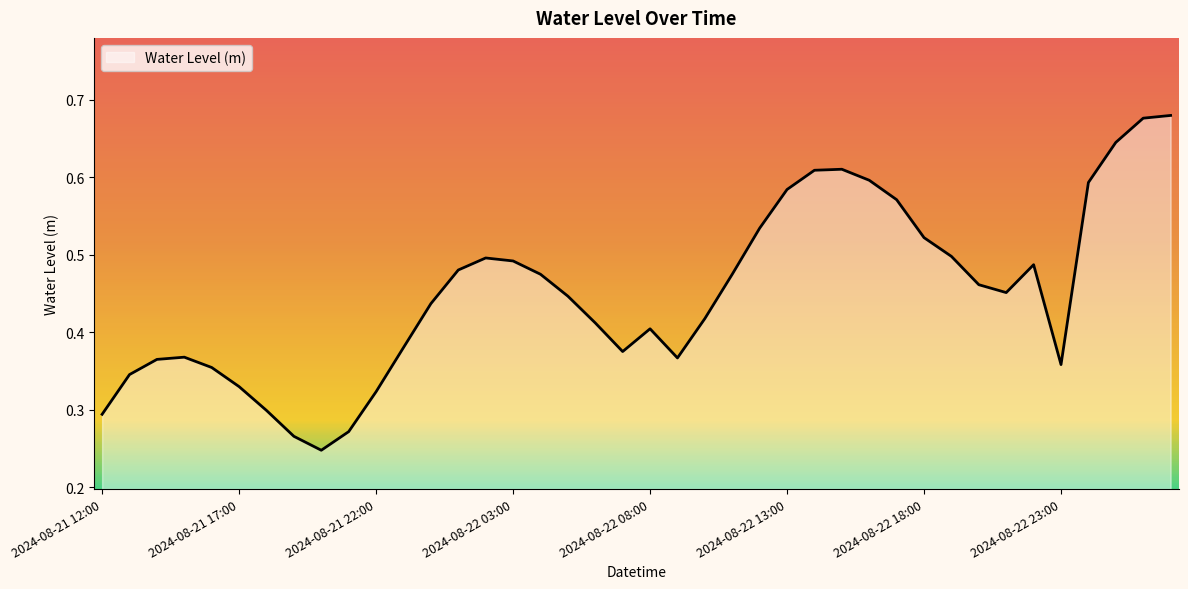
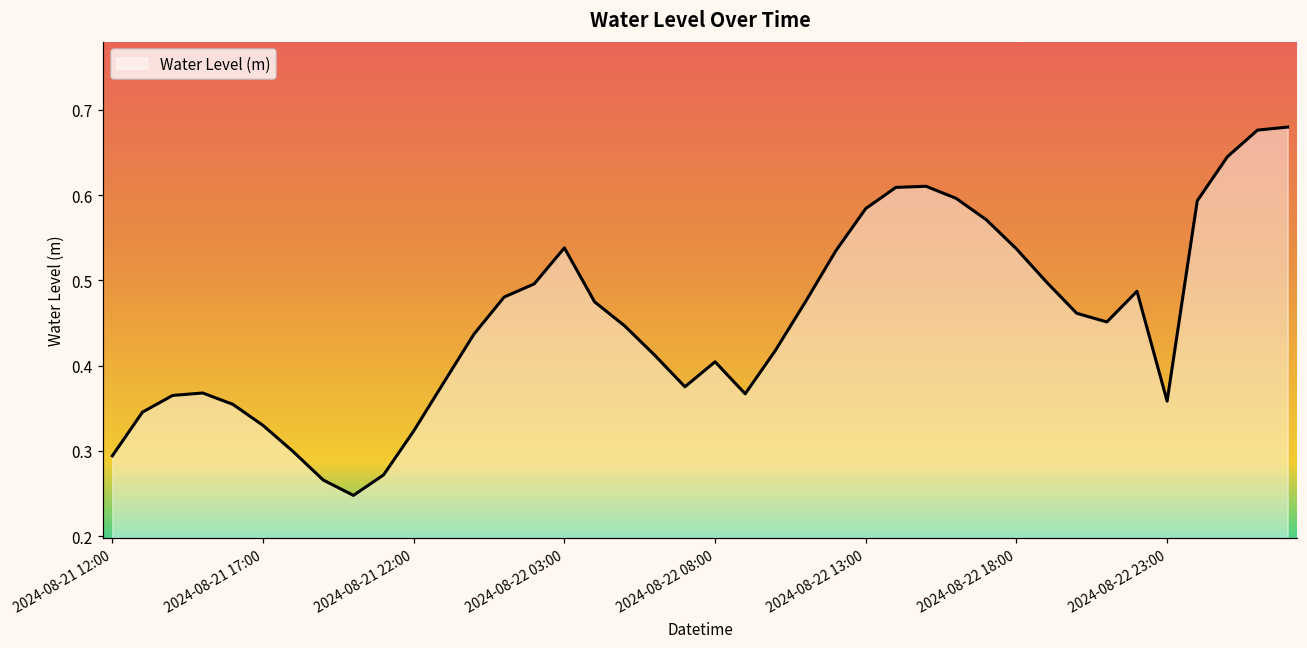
2024-08-22 03:00: 0.49 -> 0.54
2024-08-22 18:00: 0.52 -> 0.54
